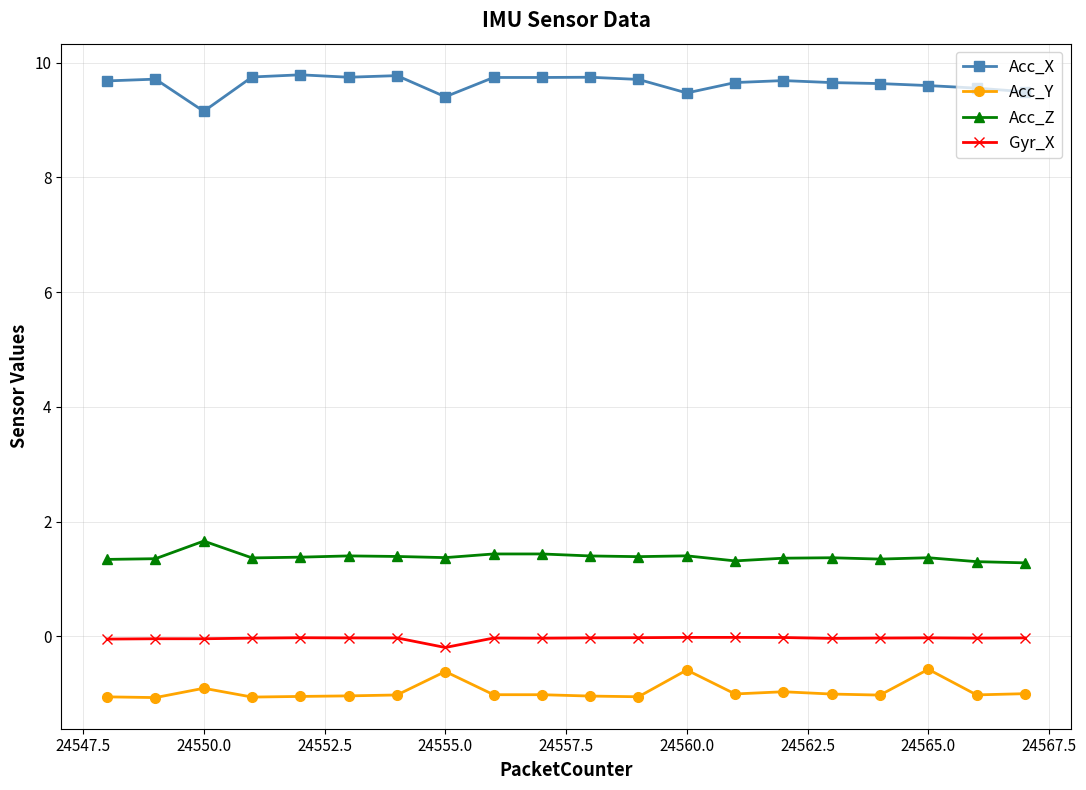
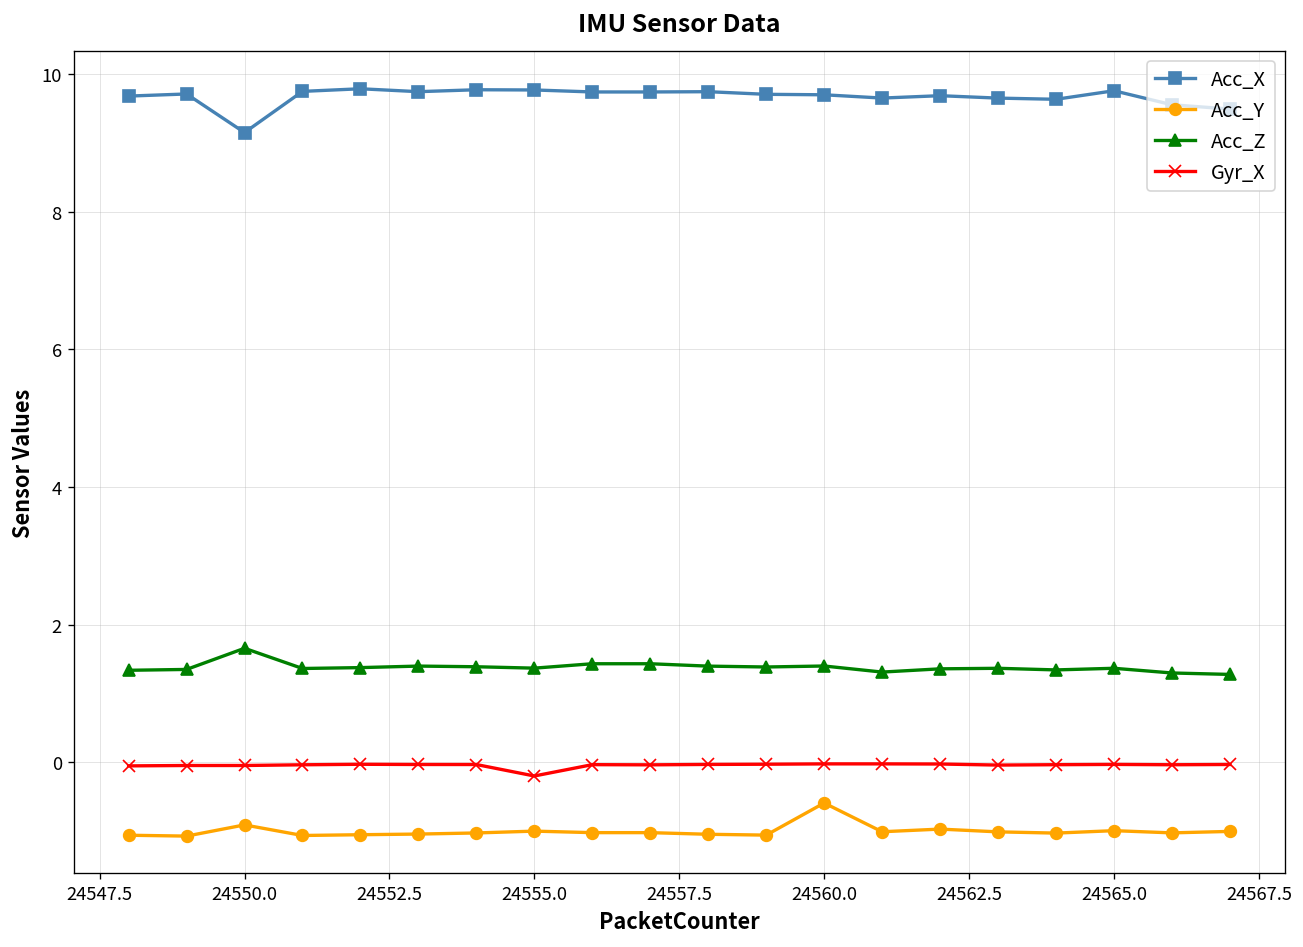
Acc_X, 24555.0: 9.4 -> 9.8
Acc_Y, 24555.0: -0.6 -> -1.0
Acc_X, 24560.0: 9.5 -> 9.7
Acc_X, 24565.0: 9.6 -> 9.8
Acc_Y, 24565.0: -0.6 -> -1.0
